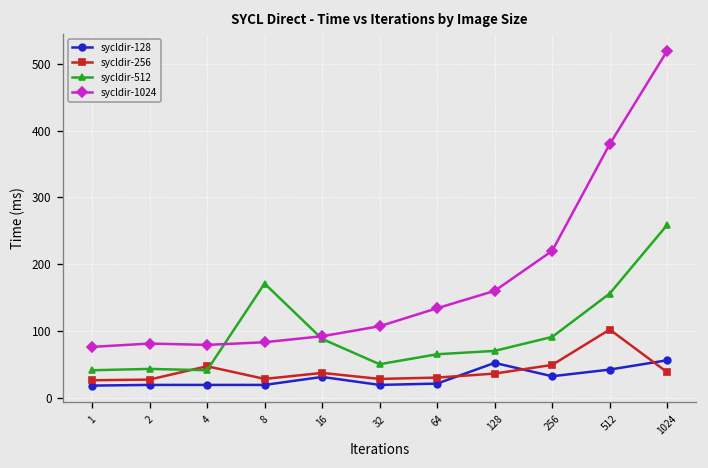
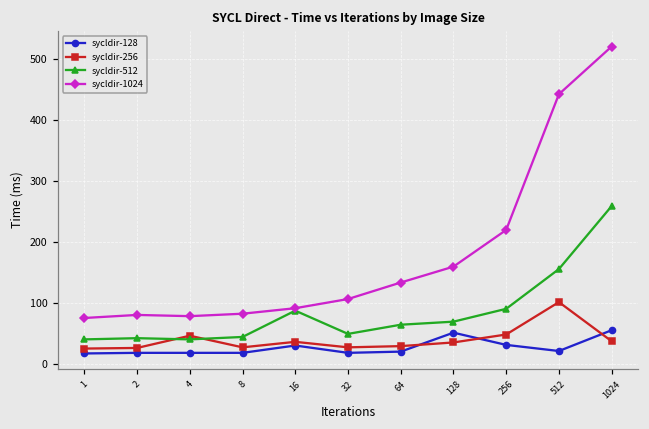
sycldir-512, 8: 170 -> 50
sycldir-128, 512: 40 -> 20
sycldir-1024, 512: 380 -> 440
